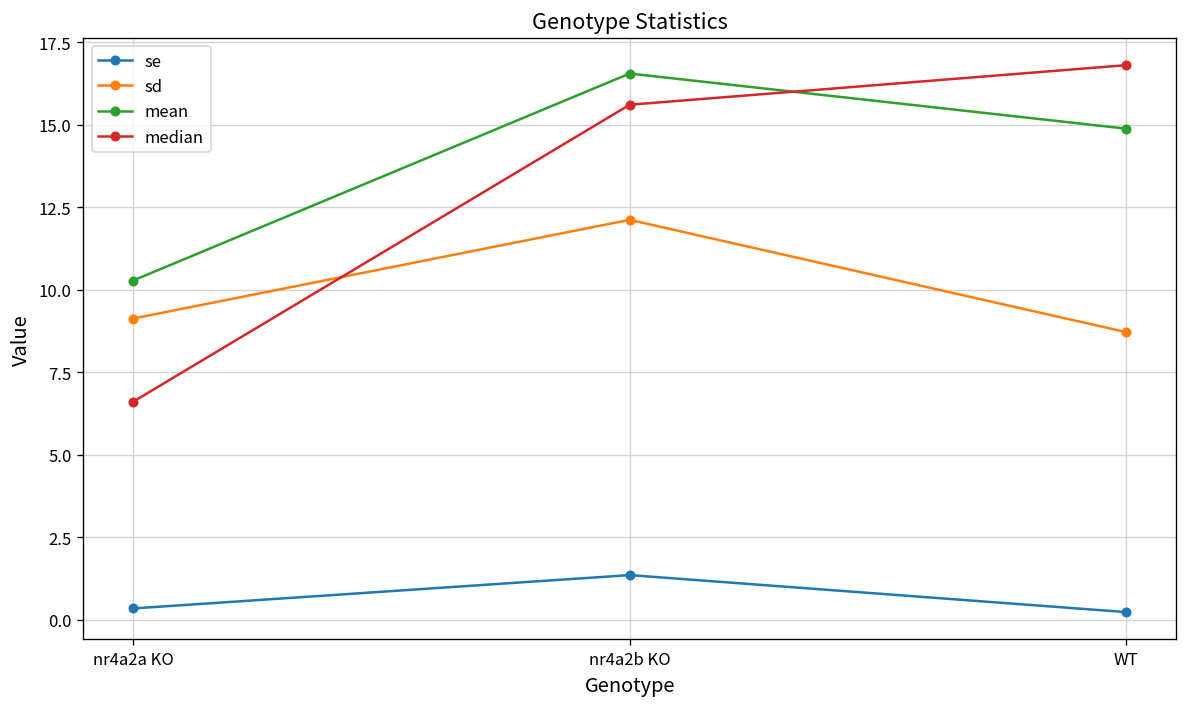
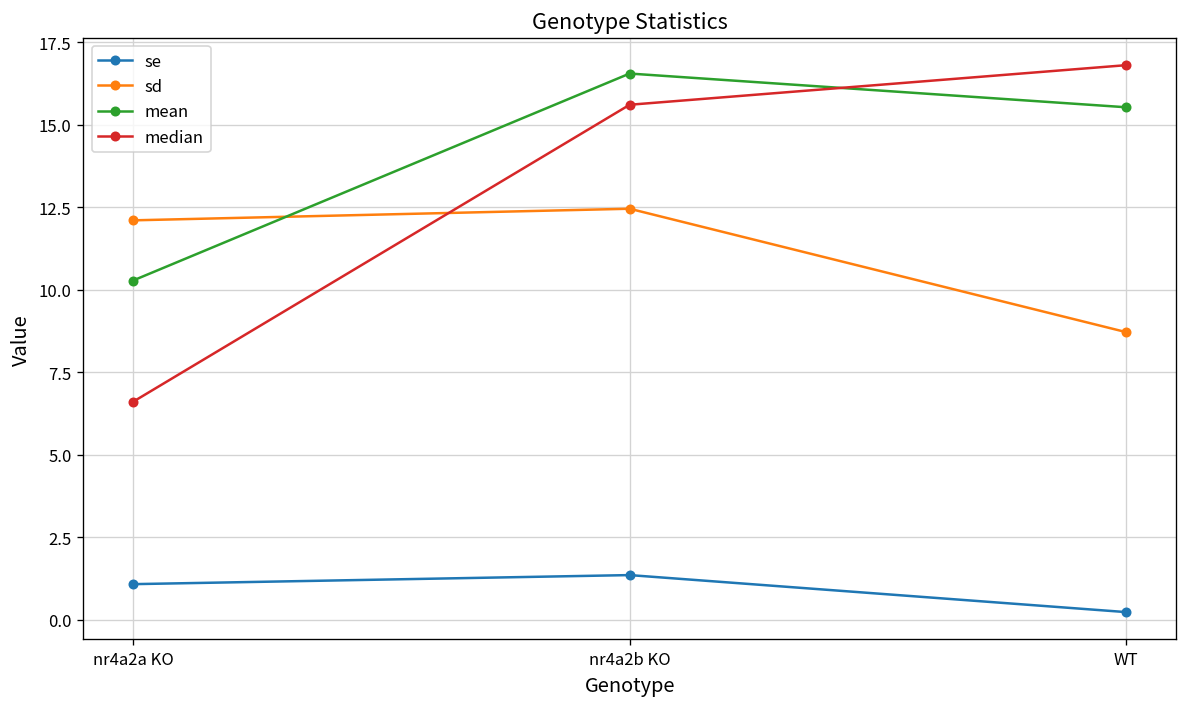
se, nr4a2a KO: 0.3 -> 1.1
sd, nr4a2a KO: 9.1 -> 12.1
sd, nr4a2b KO: 12.1 -> 12.5
mean, WT: 14.9 -> 15.5
